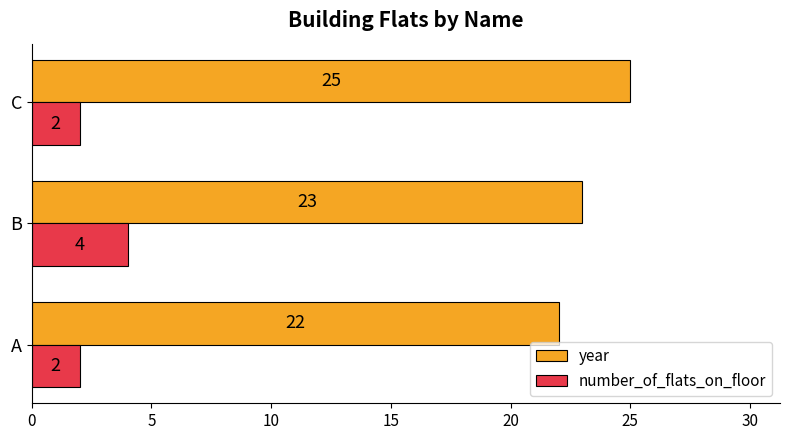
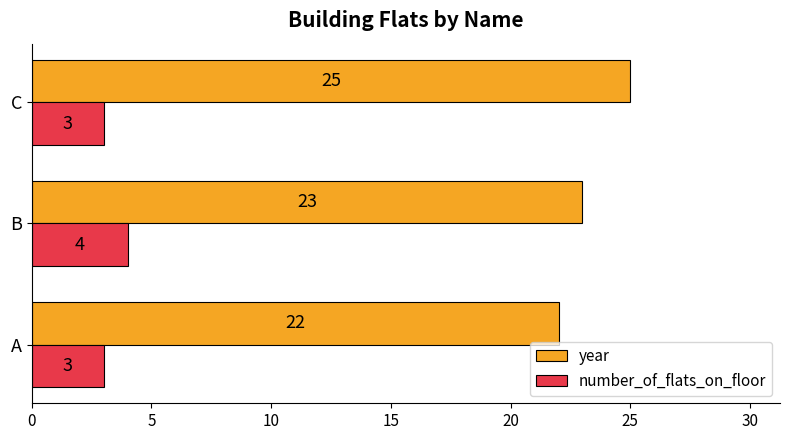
number_of_flats_on_floor, C: 2 -> 3
number_of_flats_on_floor, A: 2 -> 3
